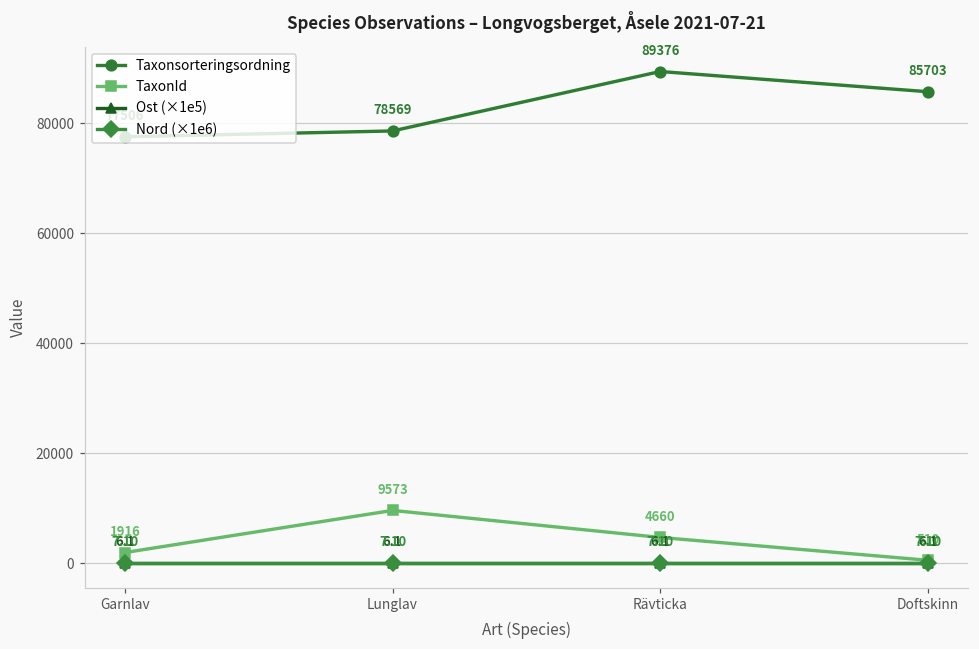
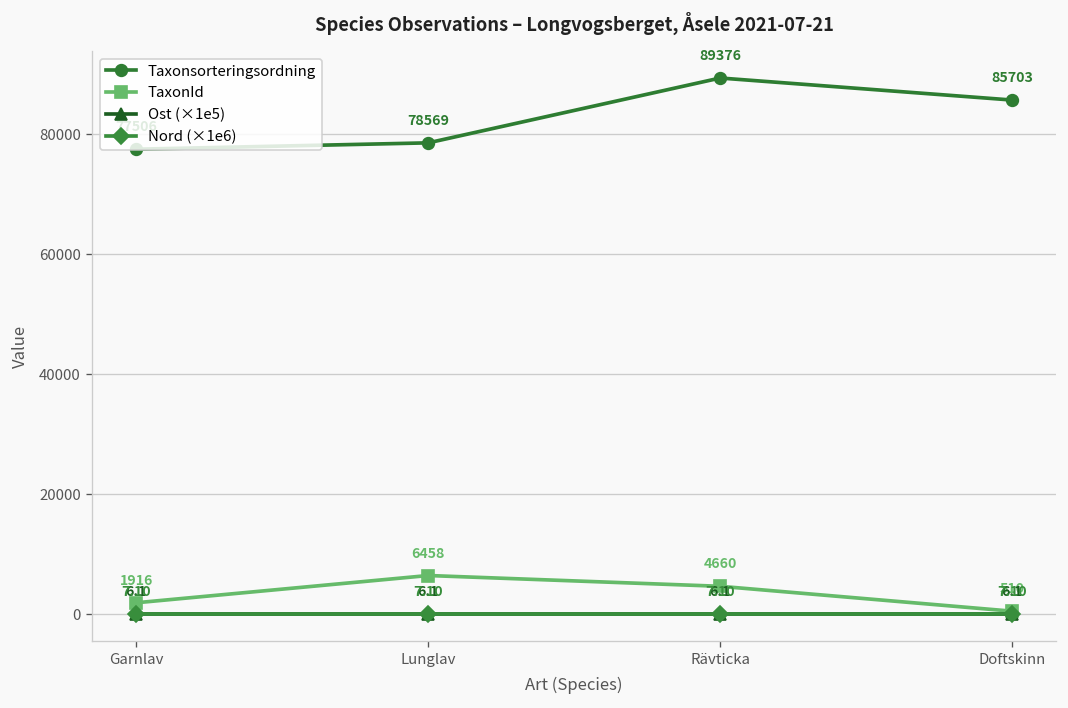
TaxonId, Lunglav: 9573 -> 6458
